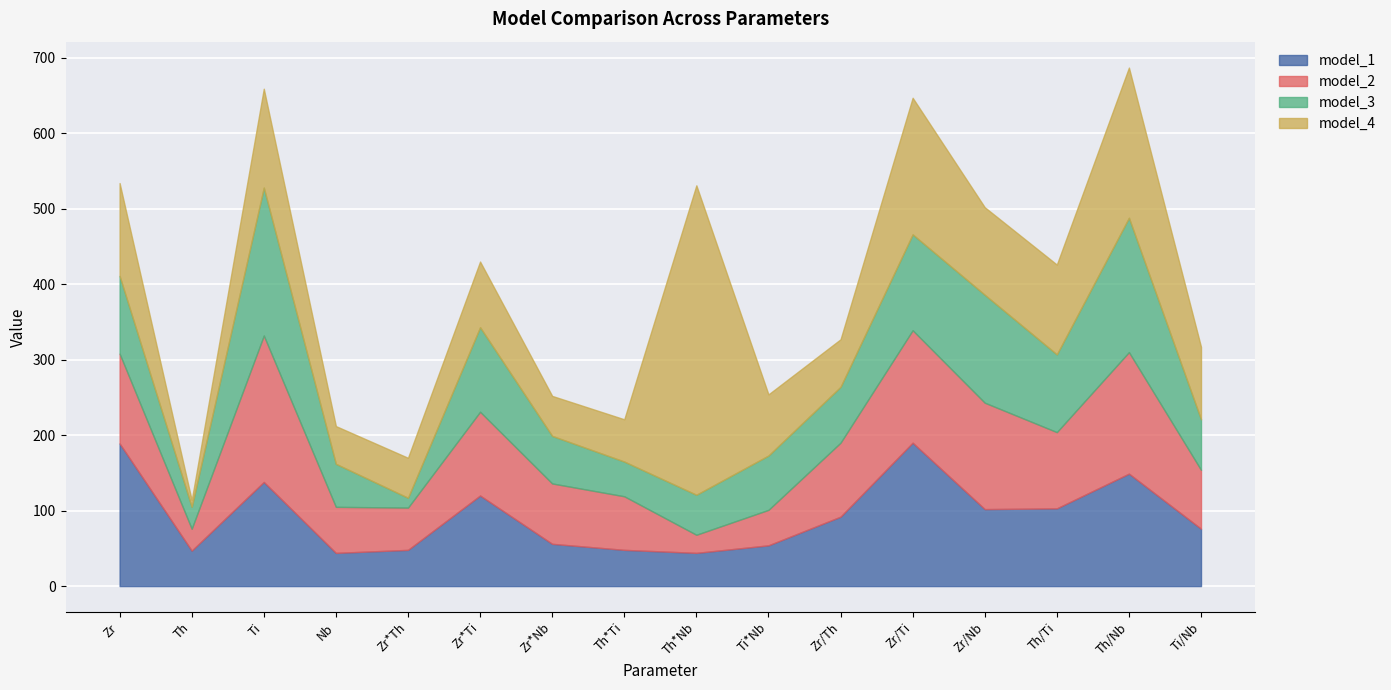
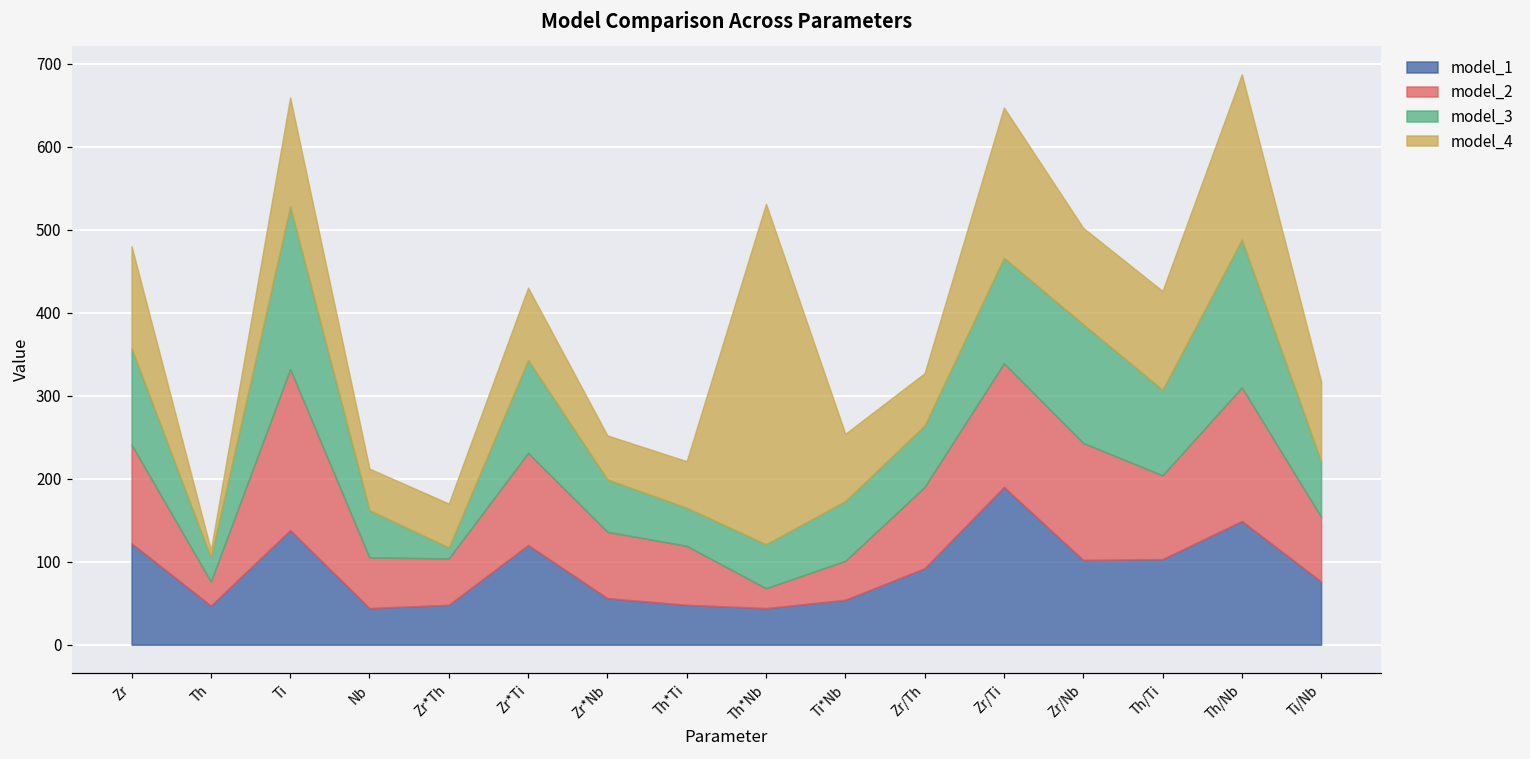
model_1, Zr: 190 -> 120
model_3, Zr: 100 -> 120
